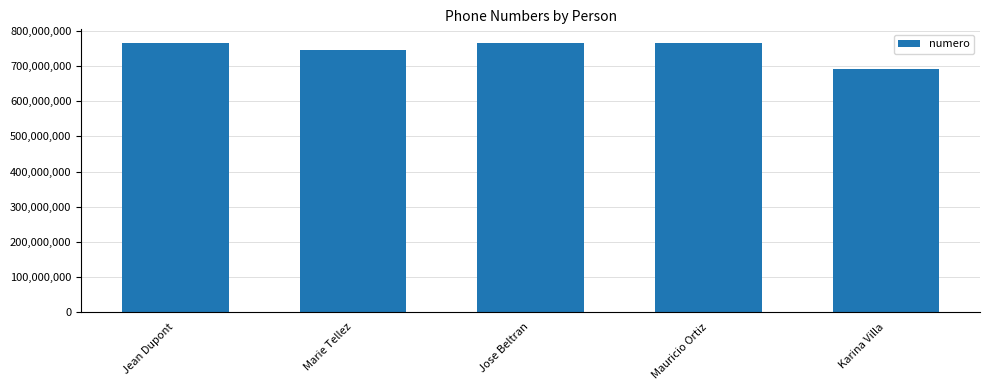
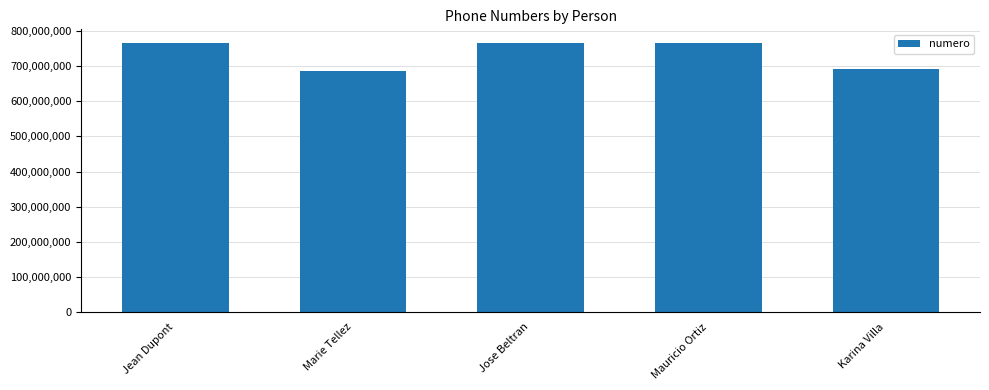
Marie Tellez: 750,000,000 -> 690,000,000
